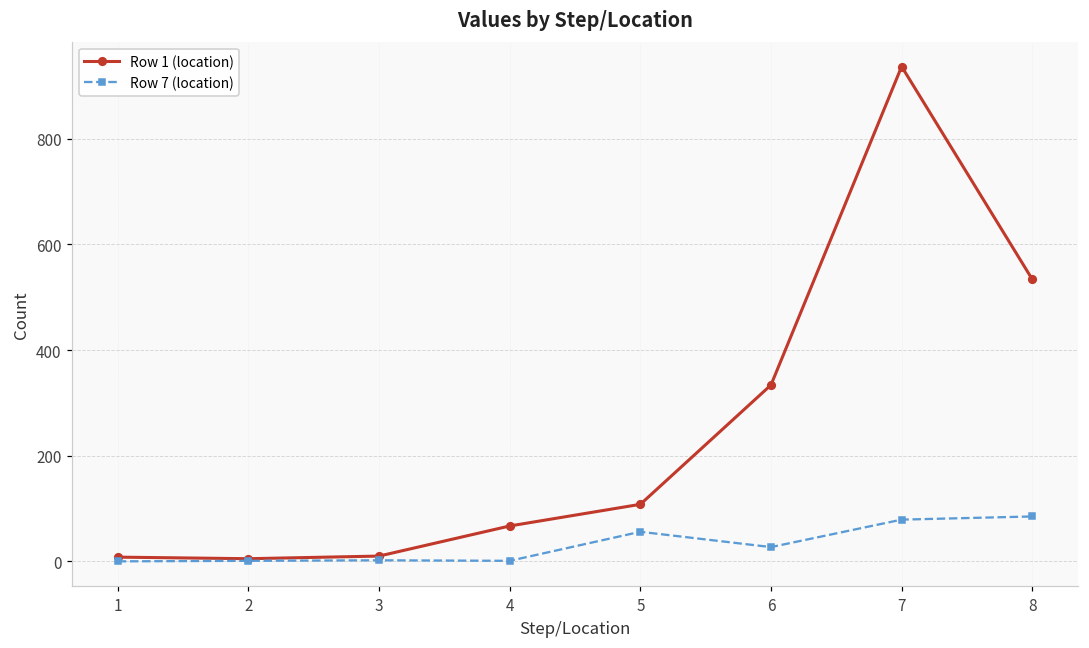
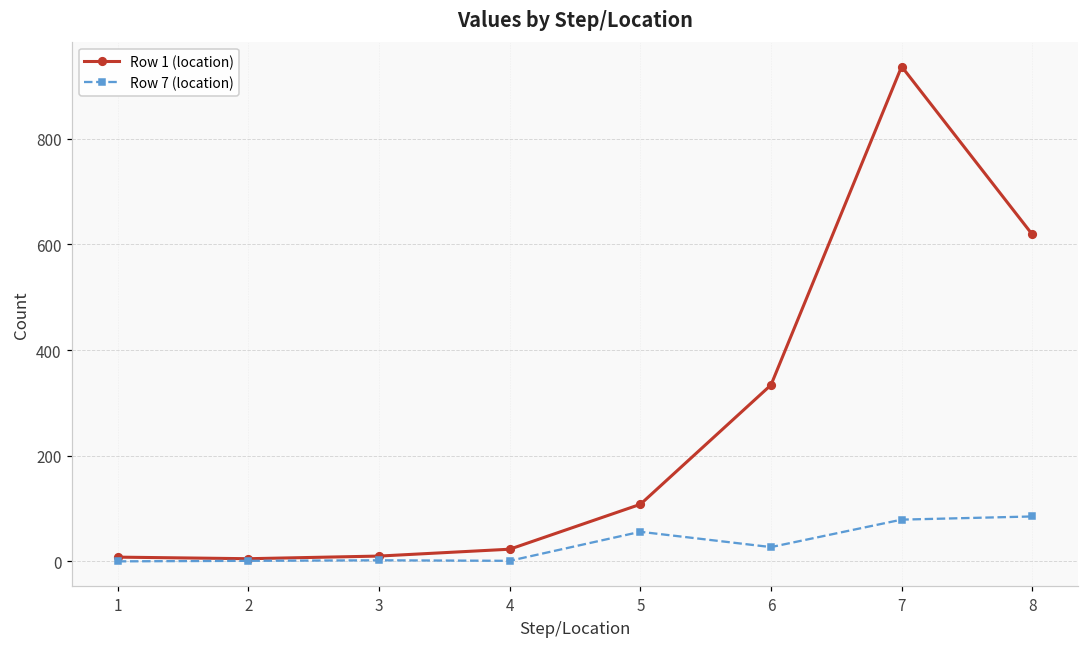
Row 1 (location), 4: 70 -> 20
Row 1 (location), 8: 530 -> 620
